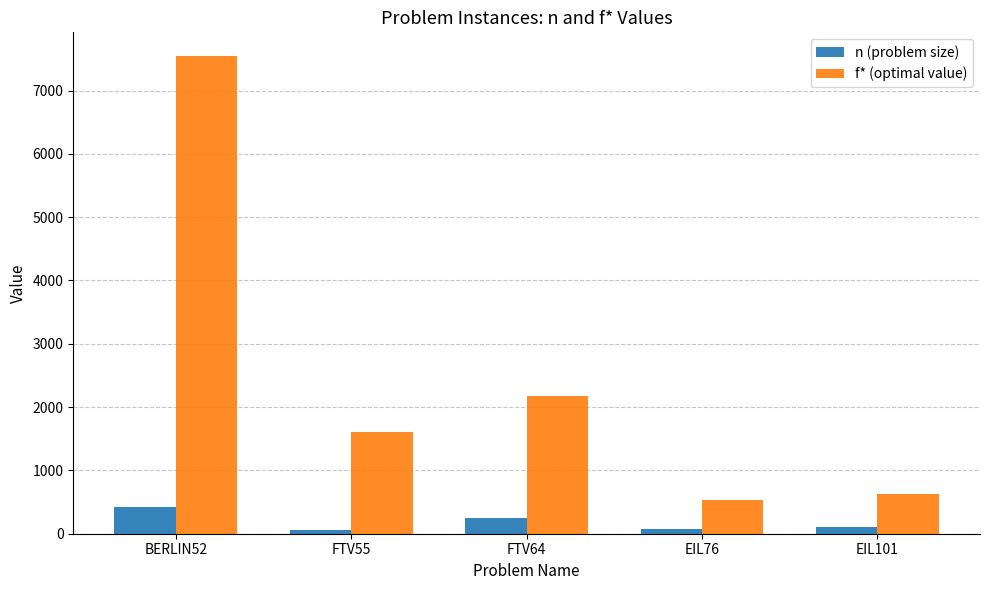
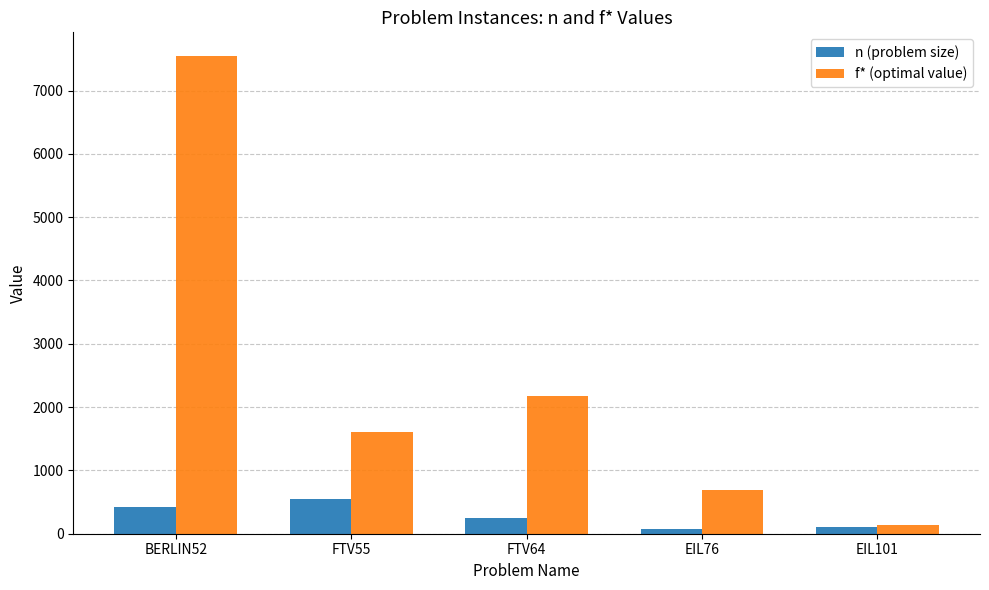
n (problem size), FTV55: 100 -> 500
f* (optimal value), EIL76: 500 -> 700
f* (optimal value), EIL101: 600 -> 100
